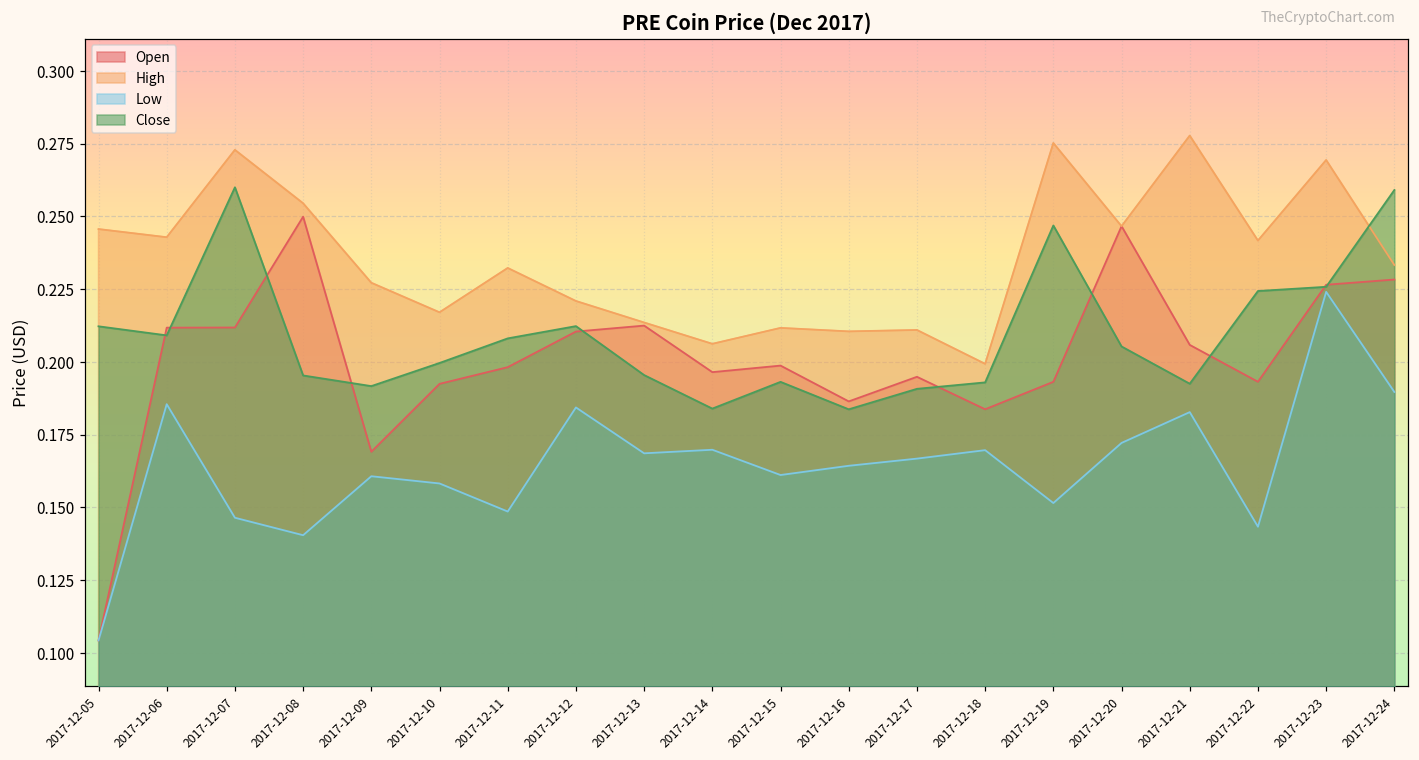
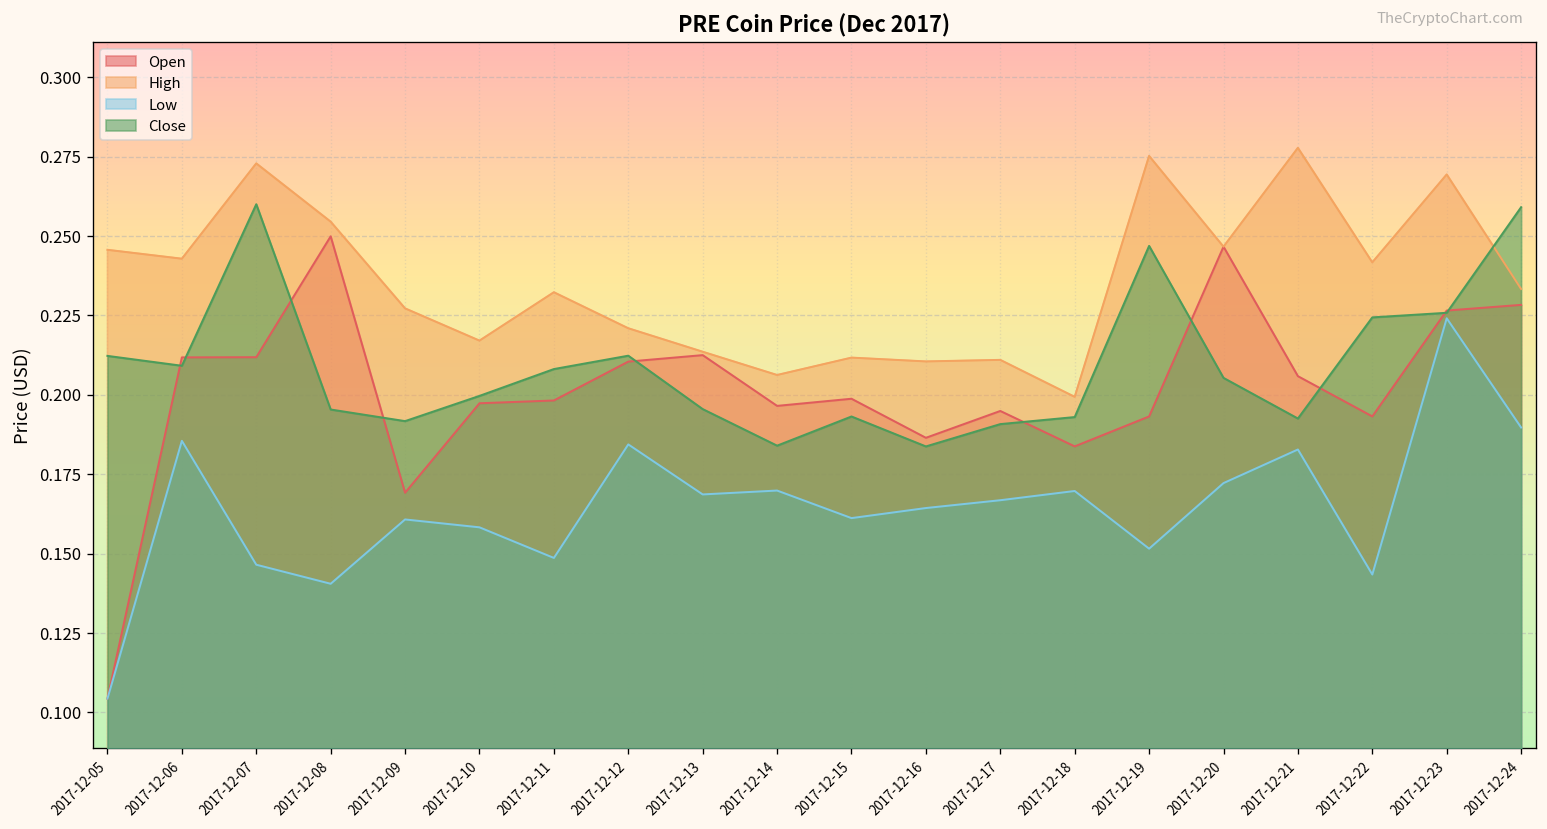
Open, 2017-12-10: 0.192 -> 0.197
